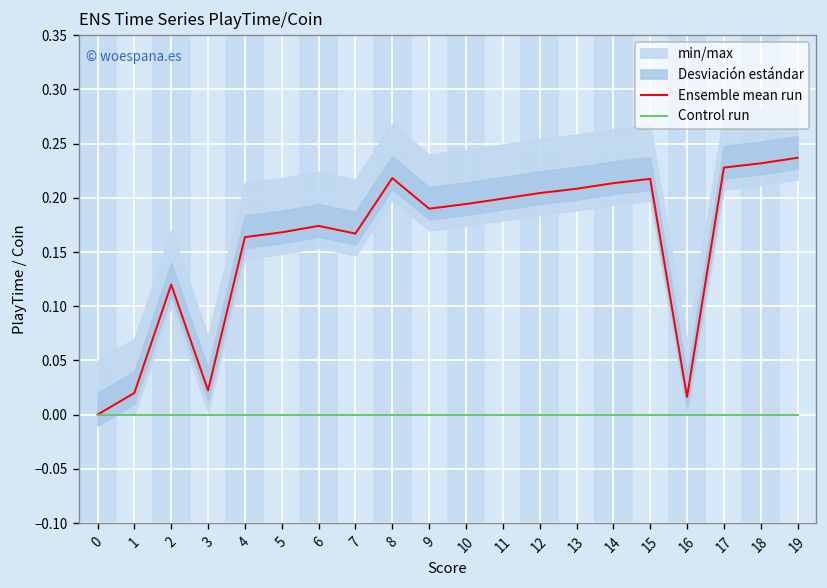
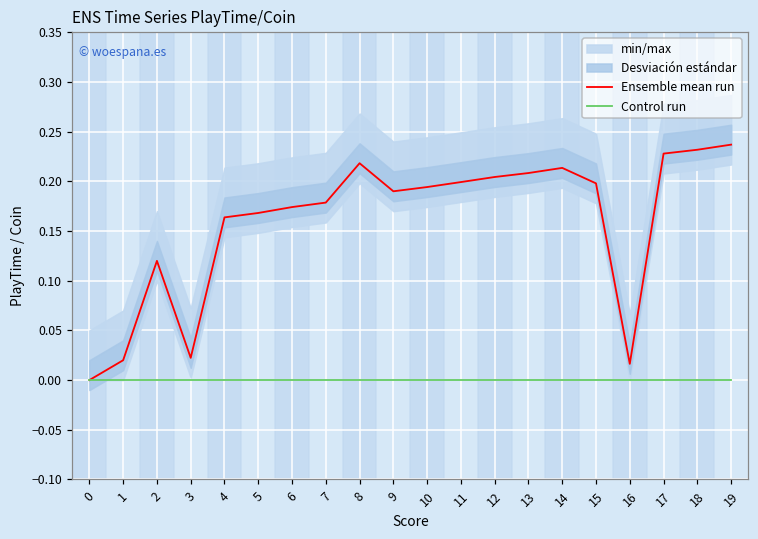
Ensemble mean run, 7: 0.17 -> 0.18
Ensemble mean run, 15: 0.22 -> 0.20
